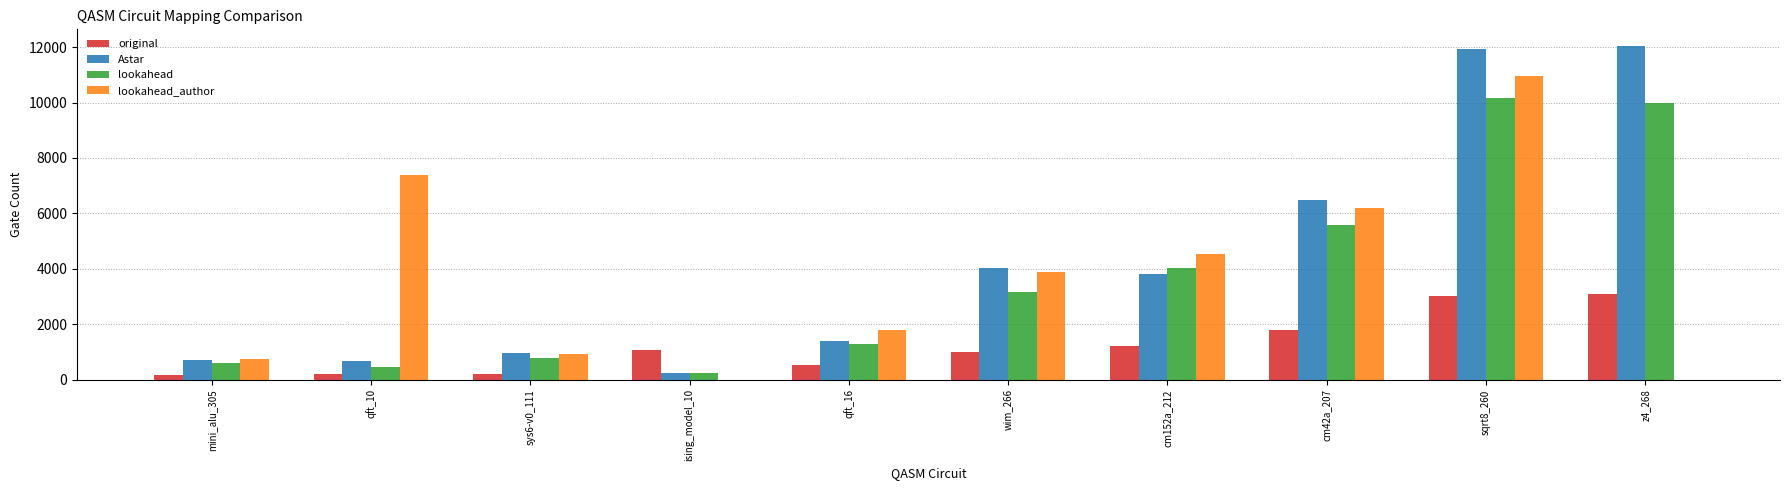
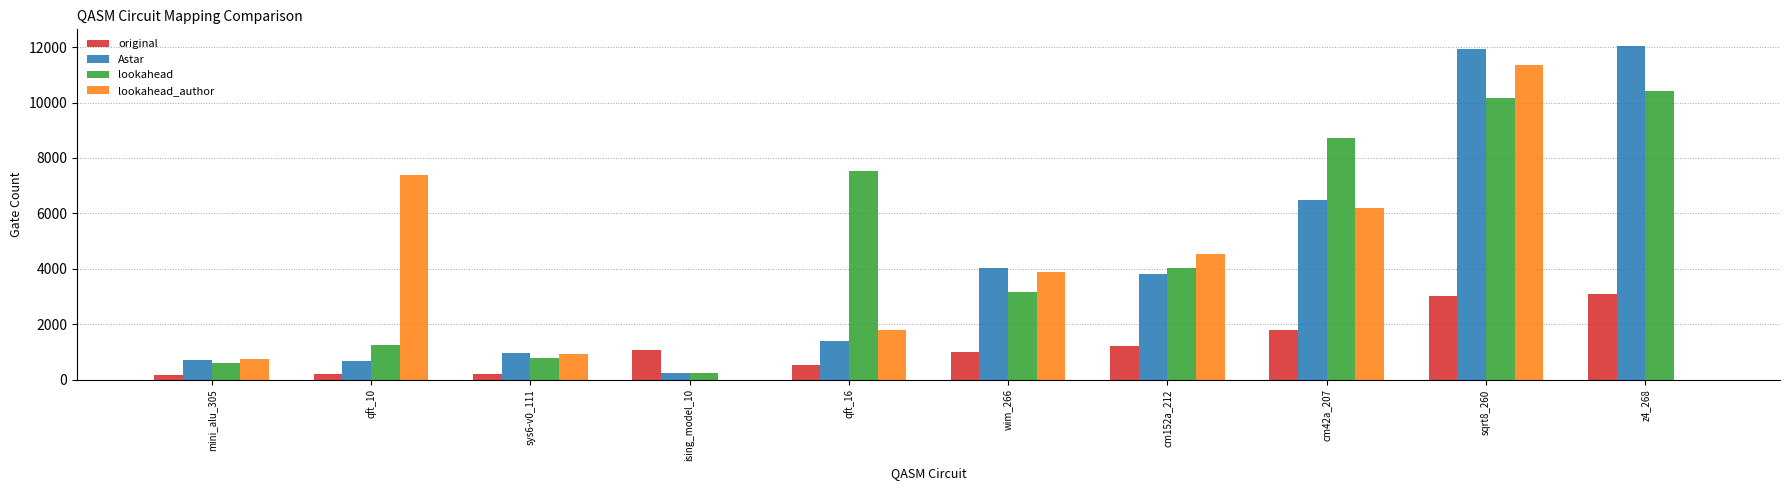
lookahead, qft_10: 400 -> 1200
lookahead, qft_16: 1300 -> 7500
lookahead, cm42a_207: 5600 -> 8700
lookahead_author, sqrt8_260: 11000 -> 11300
lookahead, z4_268: 10000 -> 10400
